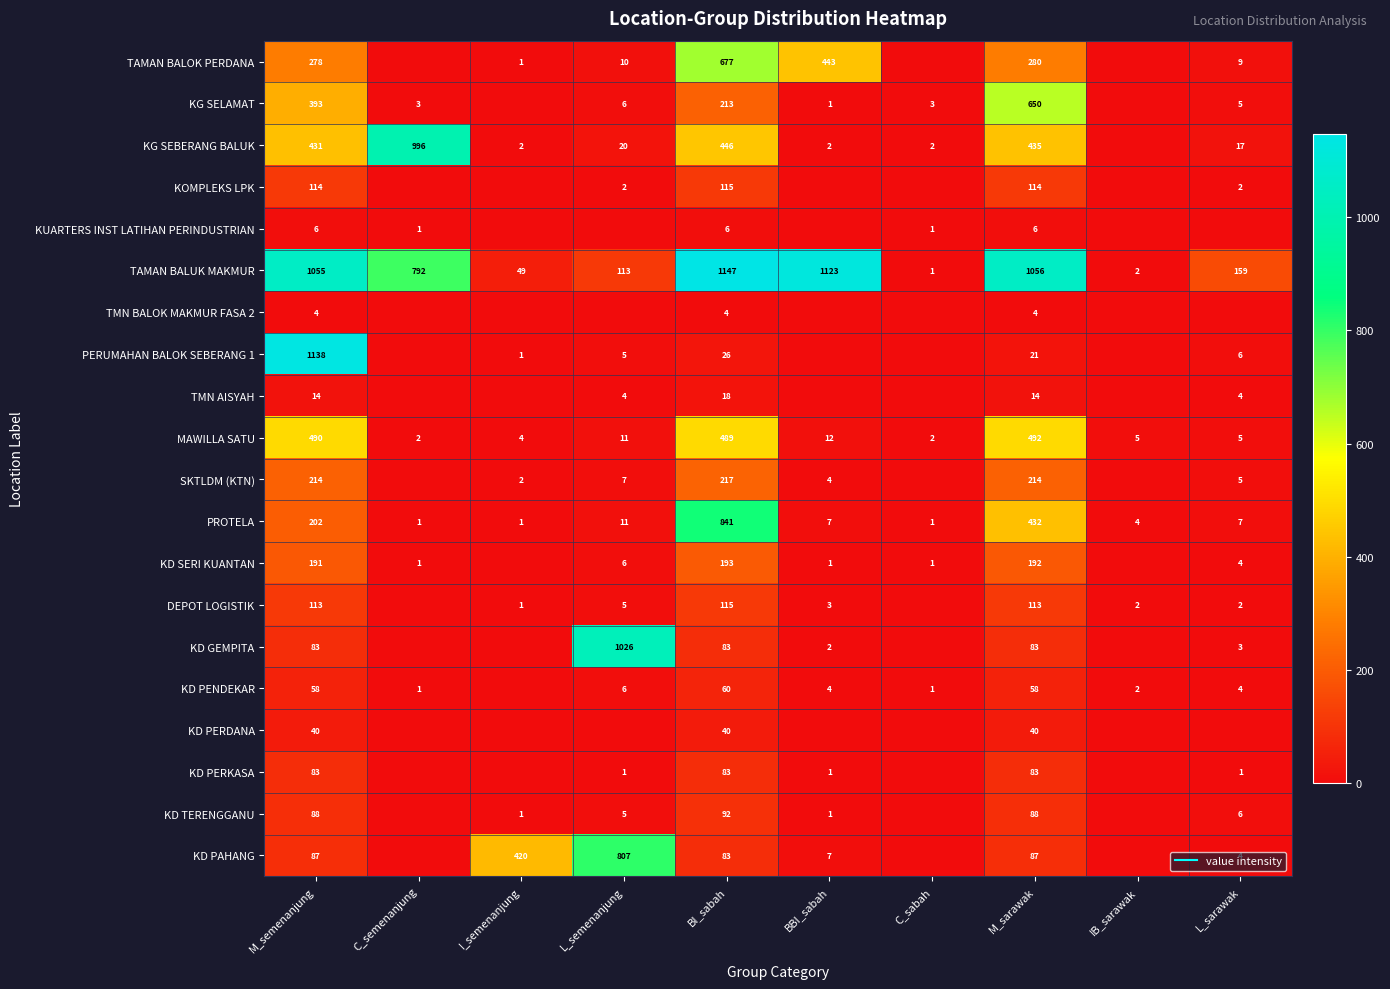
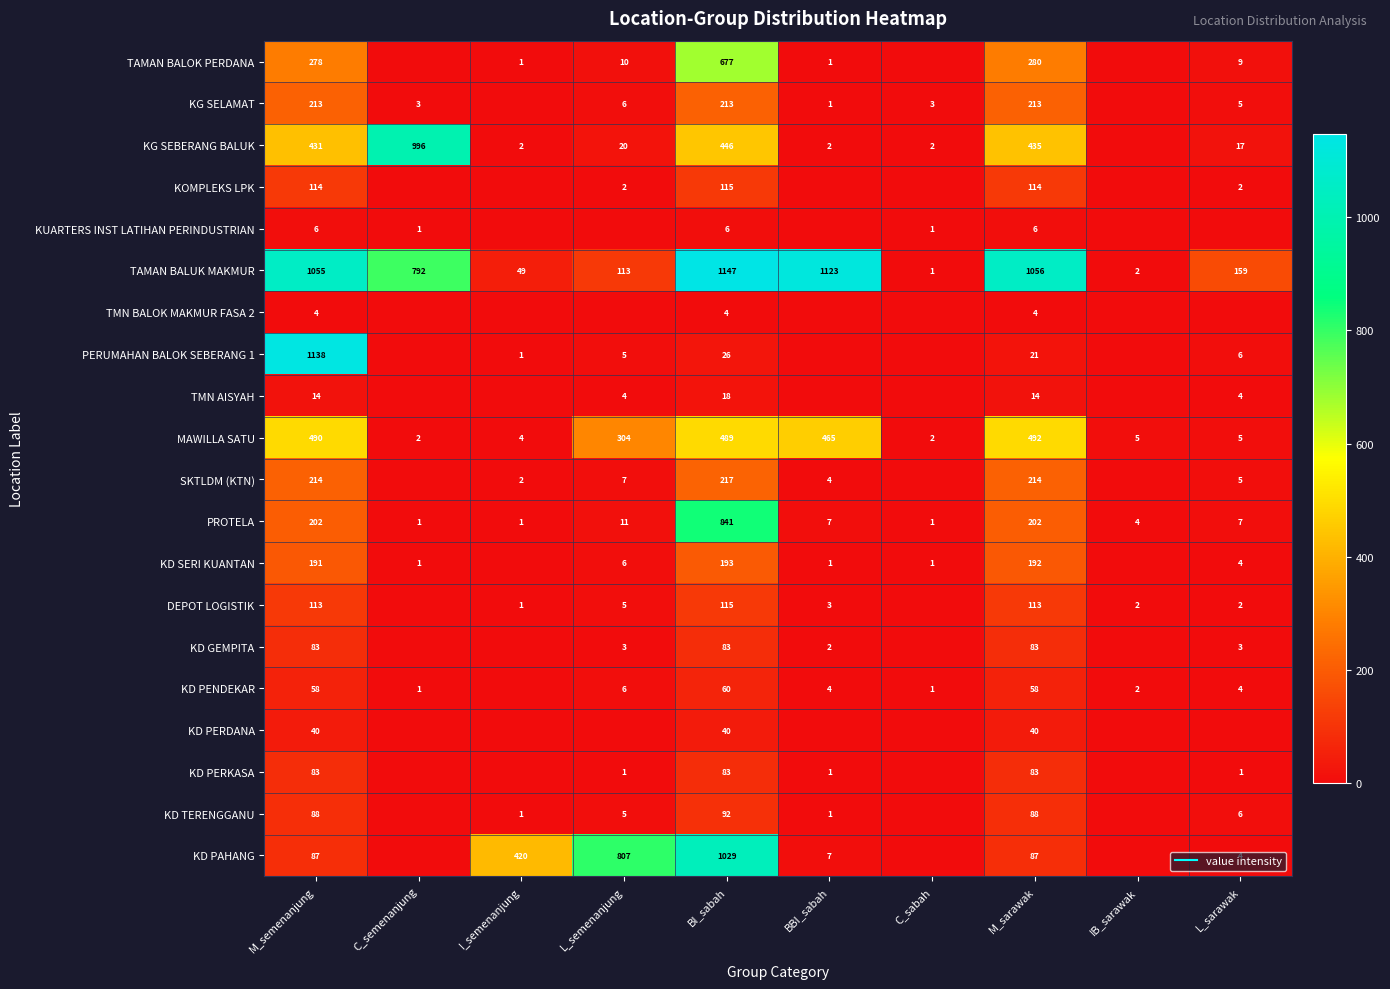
TAMAN BALOK PERDANA, BBI_sabah: 443 -> 1
KG SELAMAT, M_semenanjung: 393 -> 213
KG SELAMAT, M_sarawak: 650 -> 213
MAWILLA SATU, L_semenanjung: 11 -> 304
MAWILLA SATU, BBI_sabah: 12 -> 465
PROTELA, M_sarawak: 432 -> 202
KD GEMPITA, L_semenanjung: 1026 -> 3
KD PAHANG, BI_sabah: 83 -> 1029
